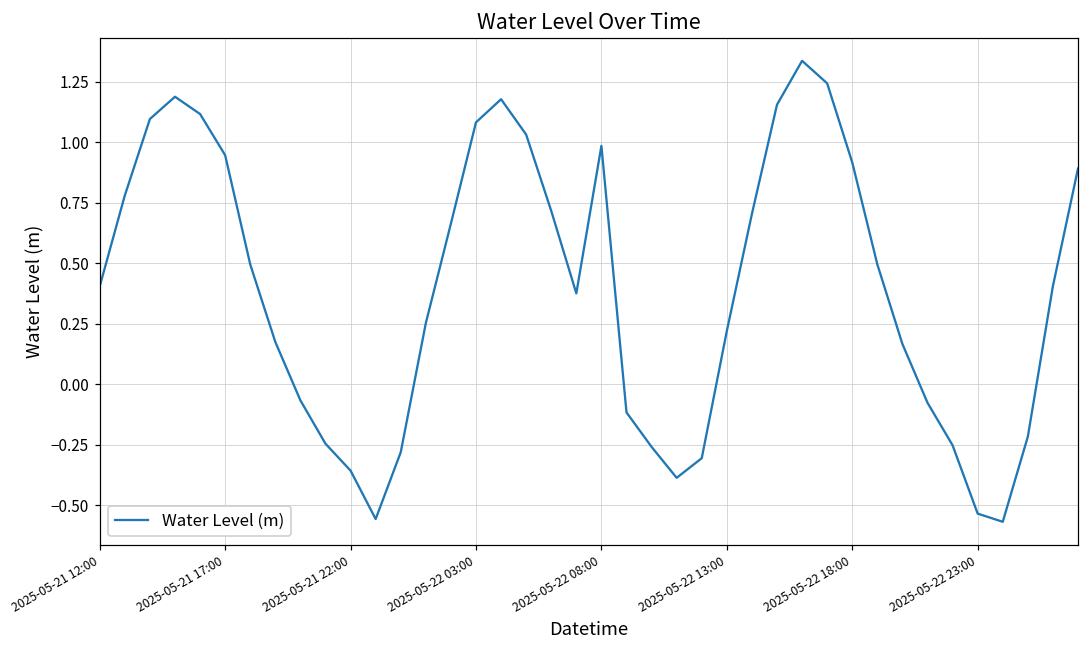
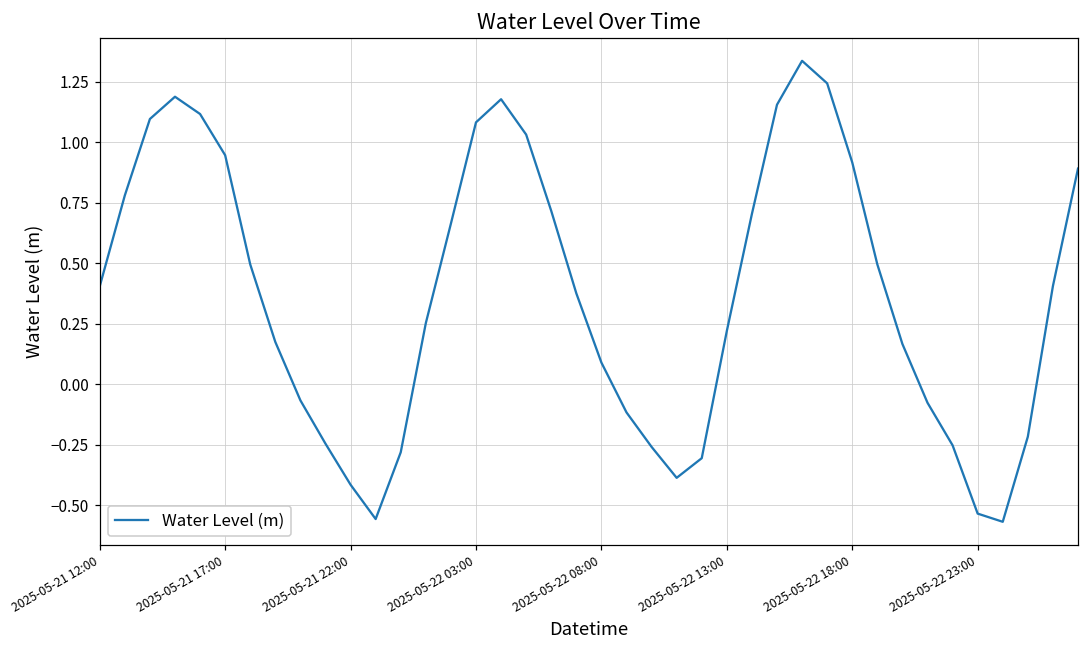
2025-05-21 22:00: -0.36 -> -0.41
2025-05-22 08:00: 0.98 -> 0.09
